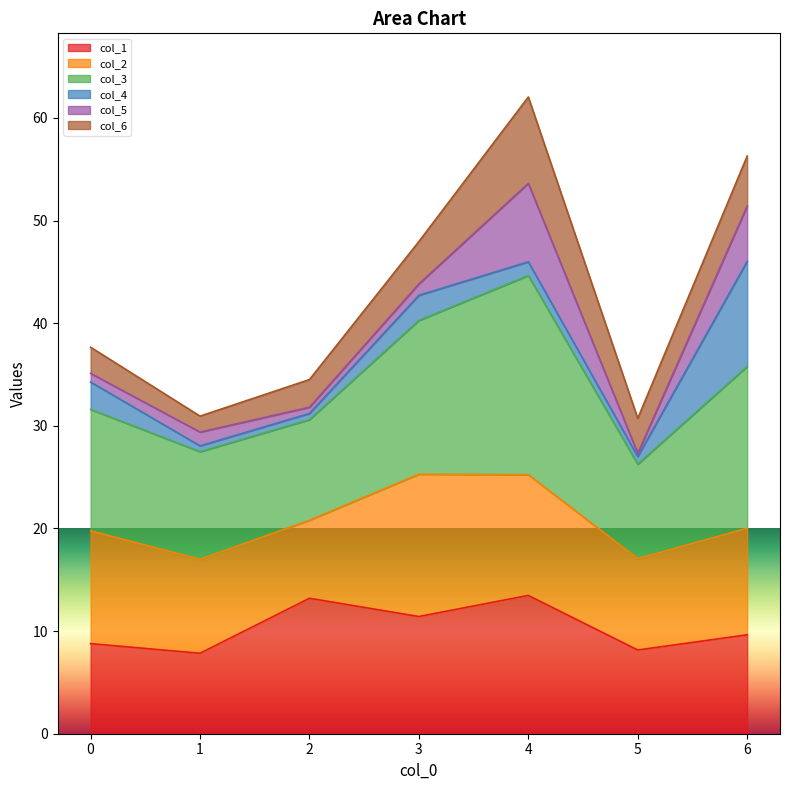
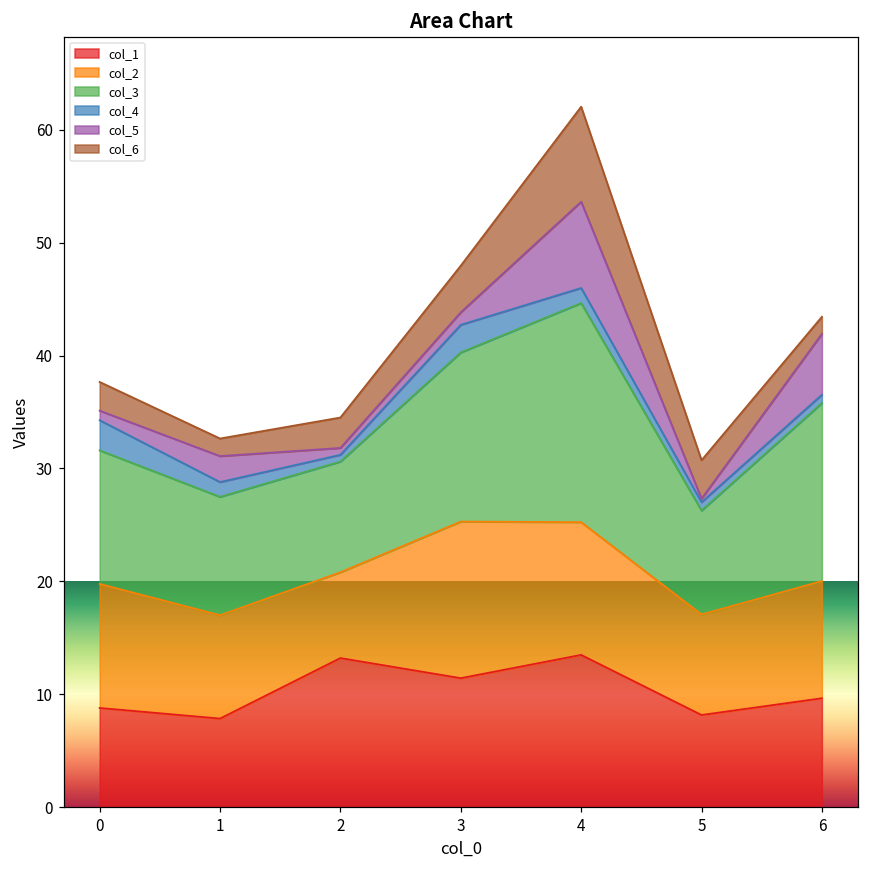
col_4, 1: 0.6 -> 1.3
col_5, 1: 1.3 -> 2.3
col_4, 6: 10.2 -> 0.7
col_6, 6: 4.9 -> 1.5
